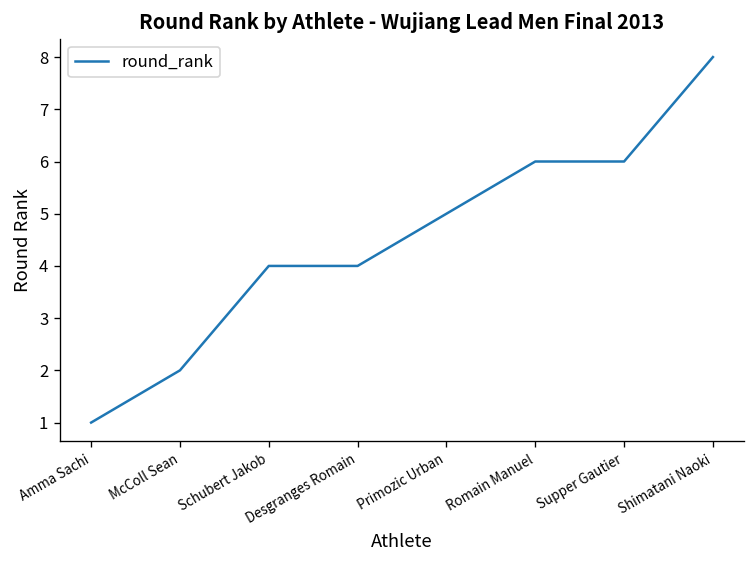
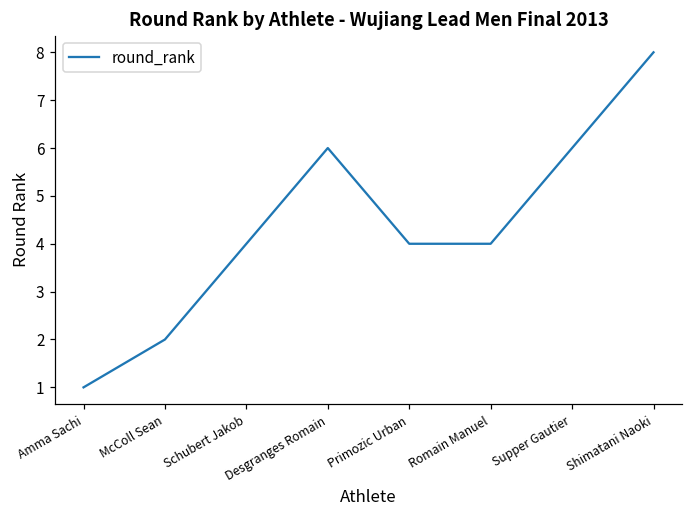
Desgranges Romain: 4 -> 6
Primozic Urban: 5 -> 4
Romain Manuel: 6 -> 4
